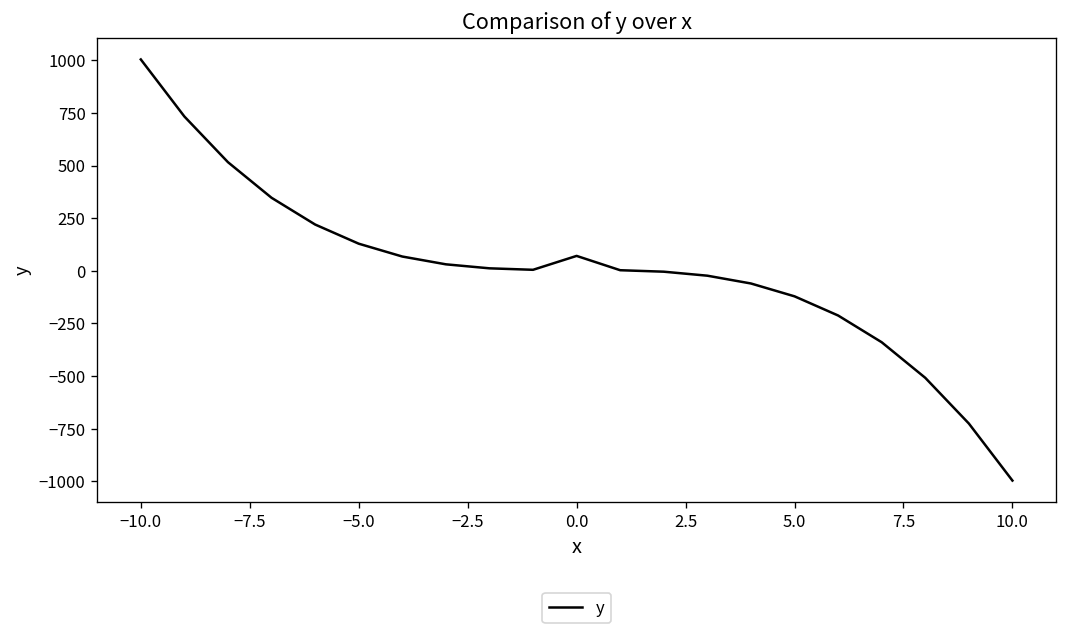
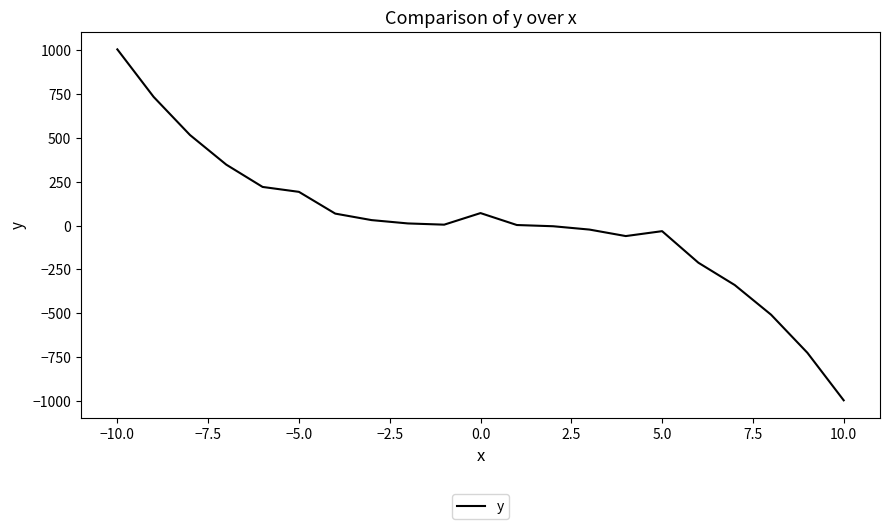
−5.0: 130 -> 190
5.0: -120 -> -30
